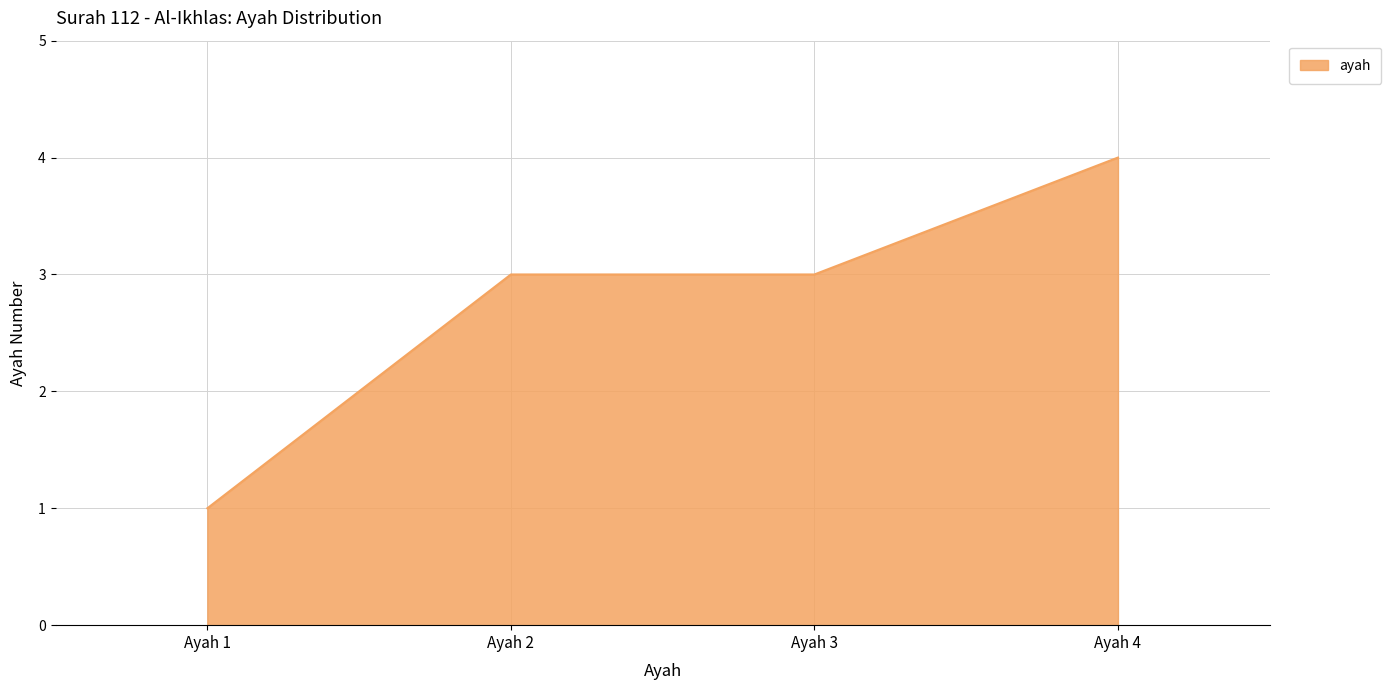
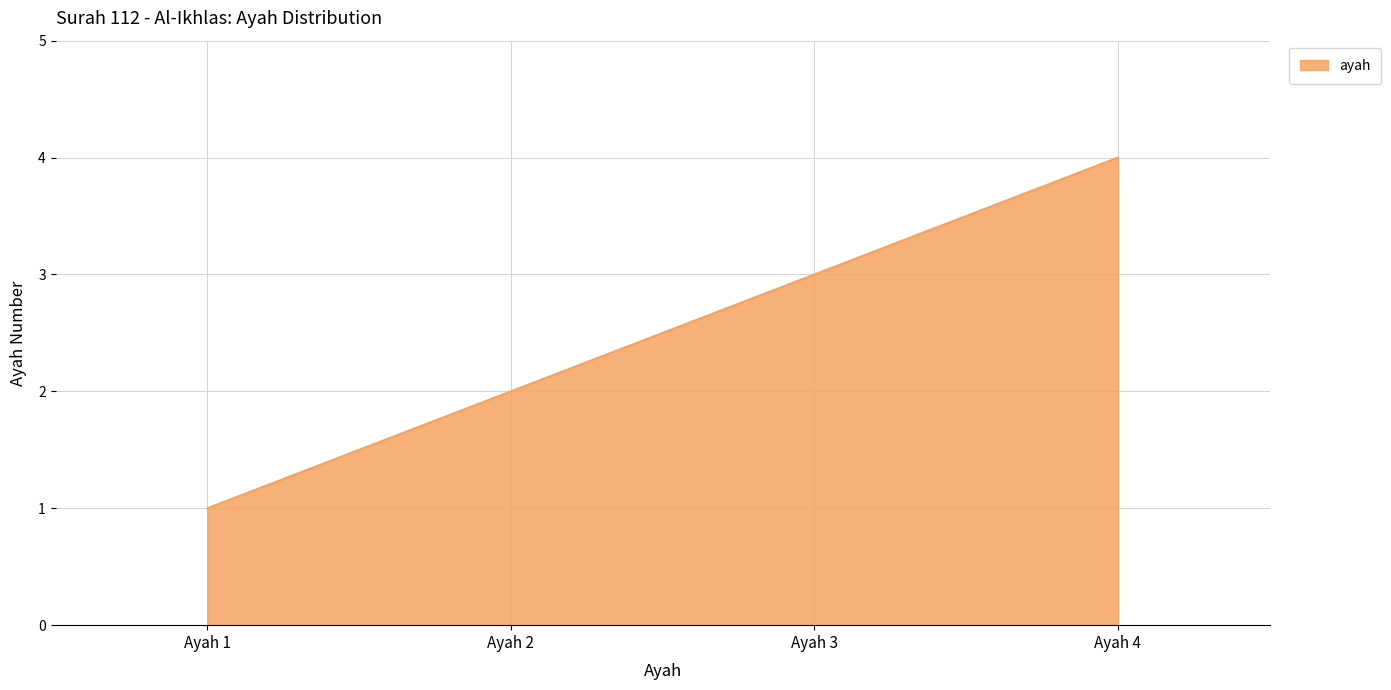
Ayah 2: 3 -> 2
